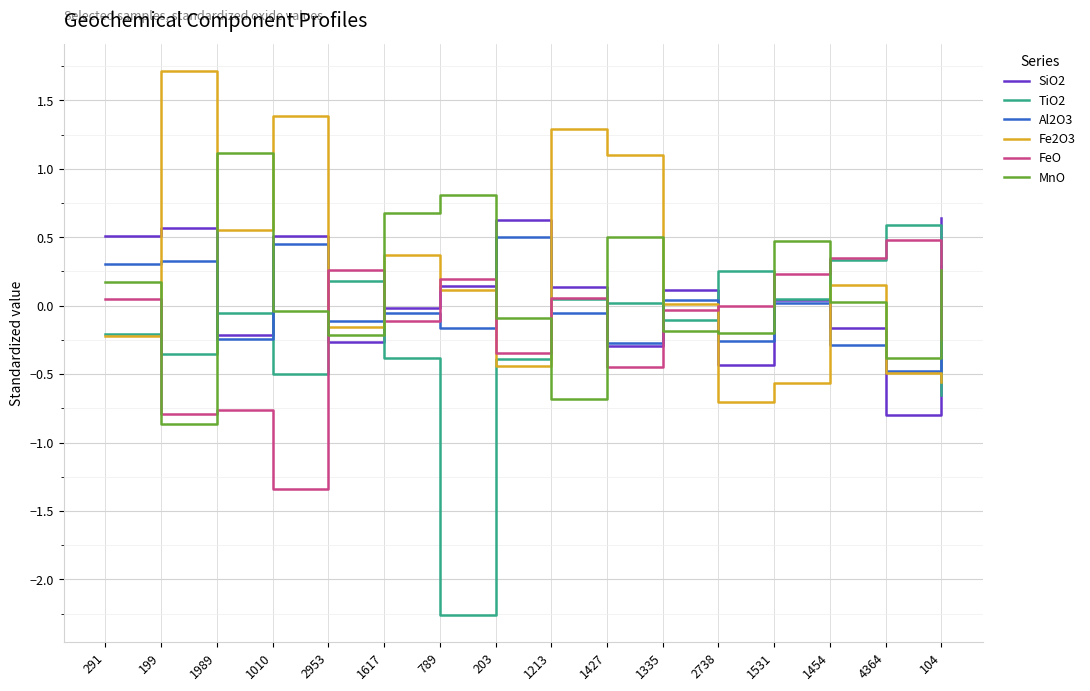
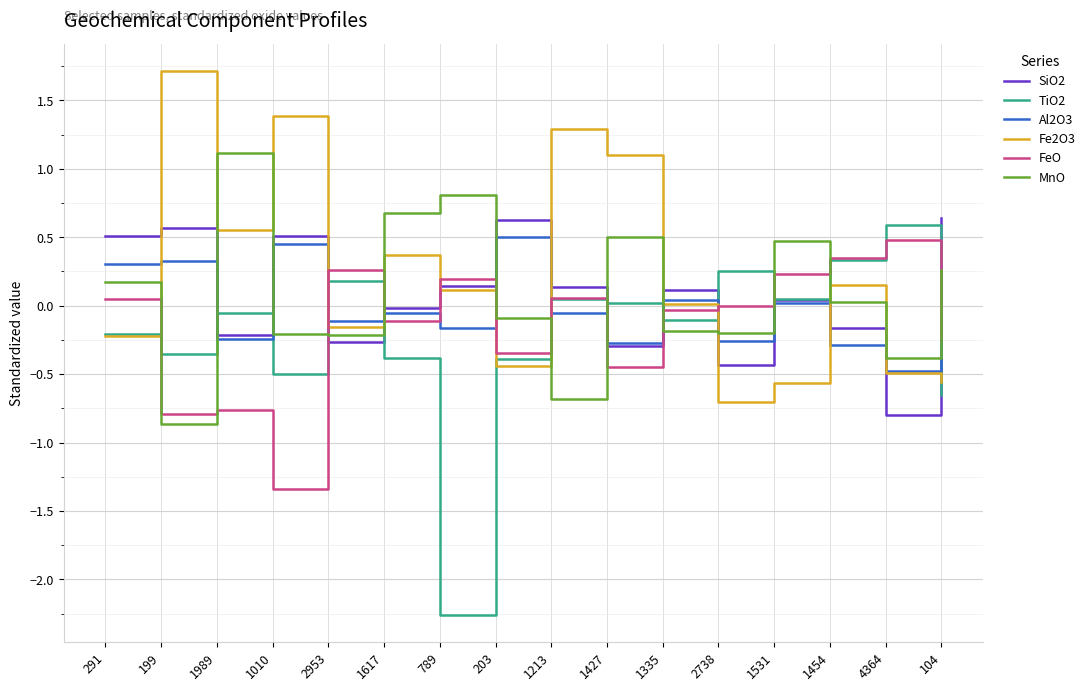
MnO, 1010: -0.04 -> -0.21
